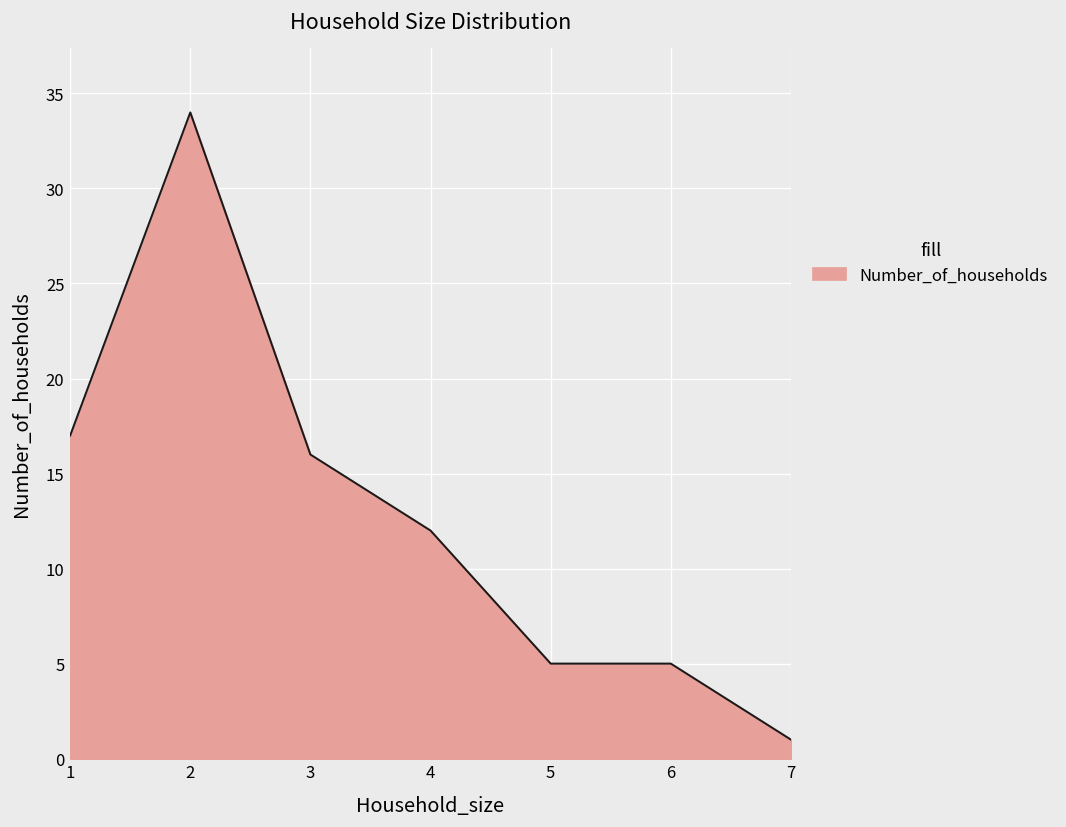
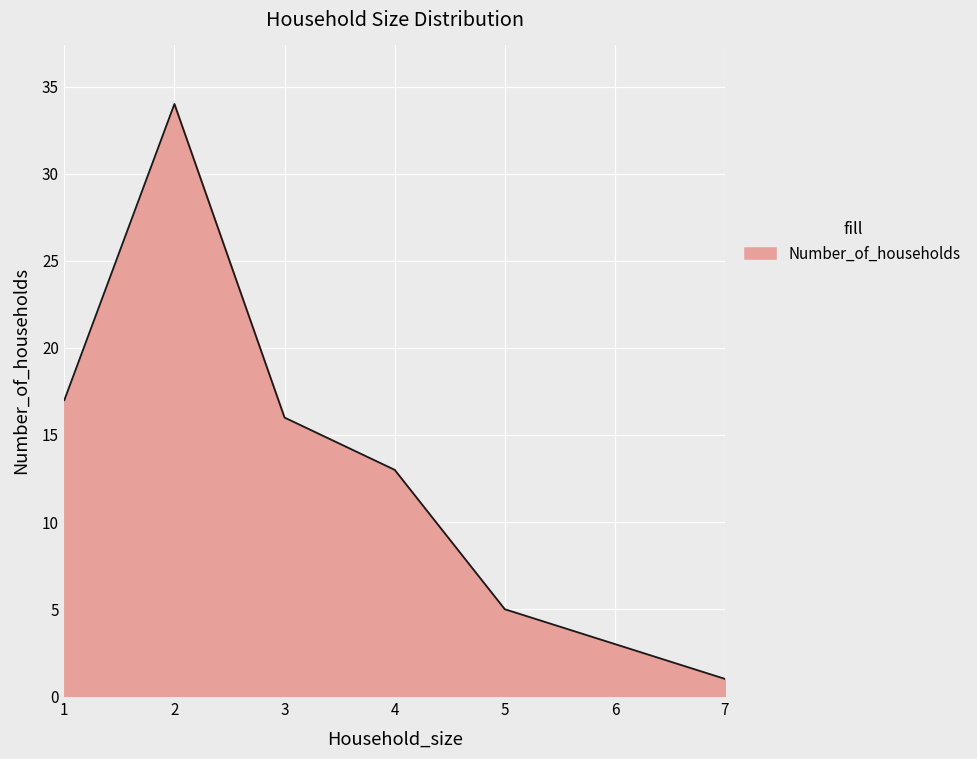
4: 12 -> 13
6: 5 -> 3
